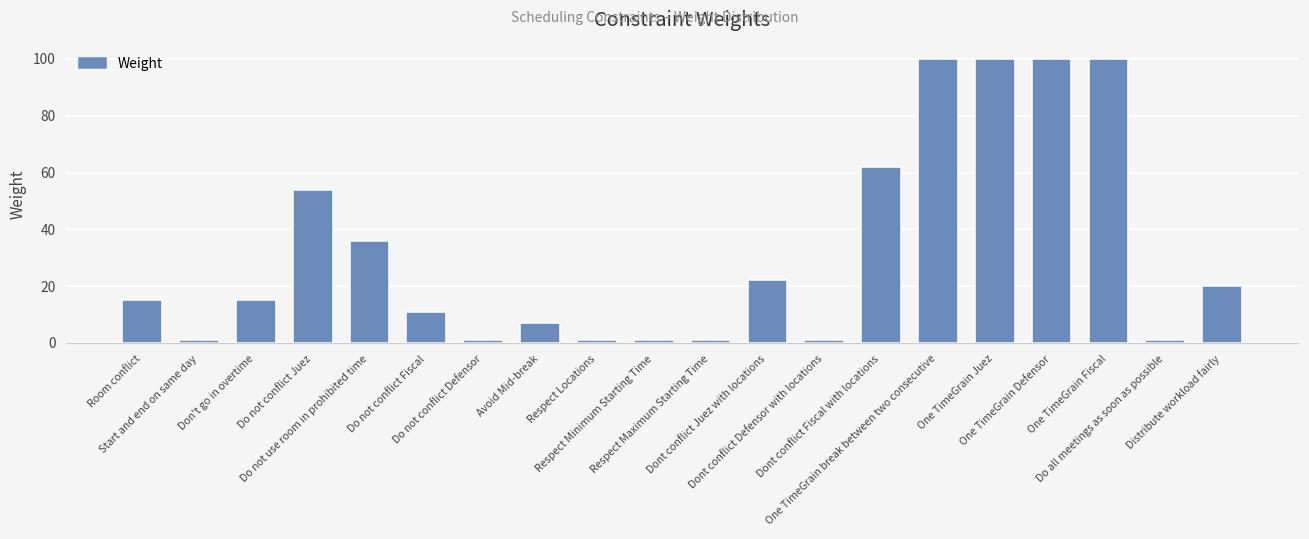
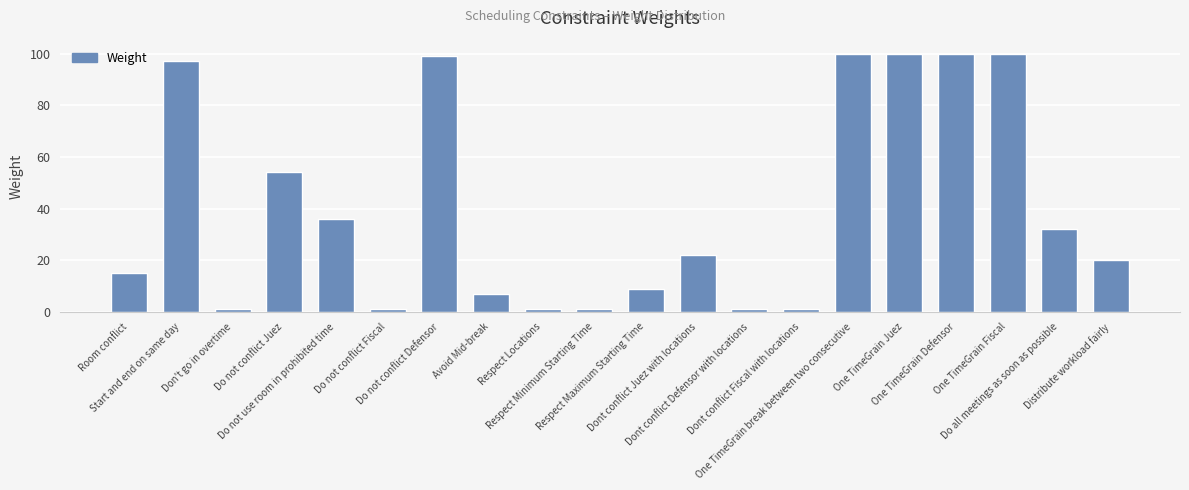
Start and end on same day: 1 -> 97
Don't go in overtime: 15 -> 1
Do not conflict Fiscal: 11 -> 1
Do not conflict Defensor: 1 -> 99
Respect Maximum Starting Time: 1 -> 9
Dont conflict Fiscal with locations: 62 -> 1
Do all meetings as soon as possible: 1 -> 32
